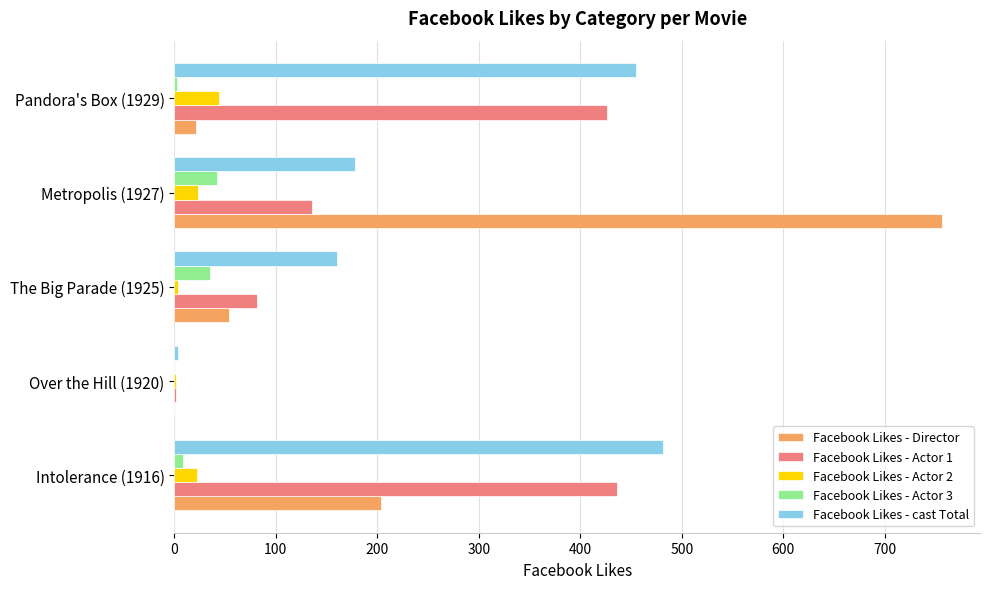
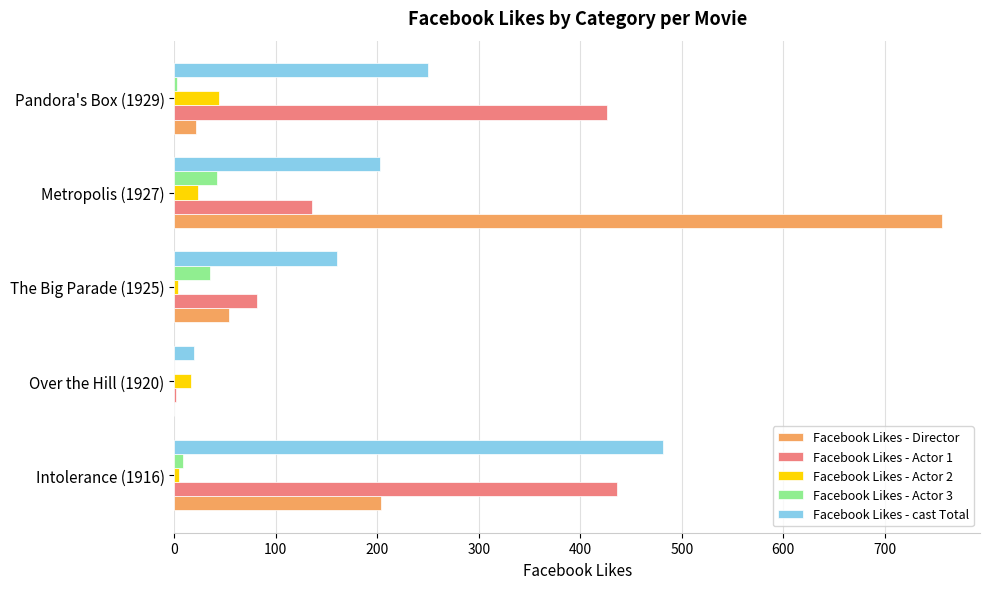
Facebook Likes - cast Total, Pandora's Box (1929): 455 -> 250
Facebook Likes - cast Total, Metropolis (1927): 178 -> 203
Facebook Likes - cast Total, Over the Hill (1920): 4 -> 19
Facebook Likes - Actor 2, Over the Hill (1920): 2 -> 16
Facebook Likes - Actor 2, Intolerance (1916): 22 -> 5
